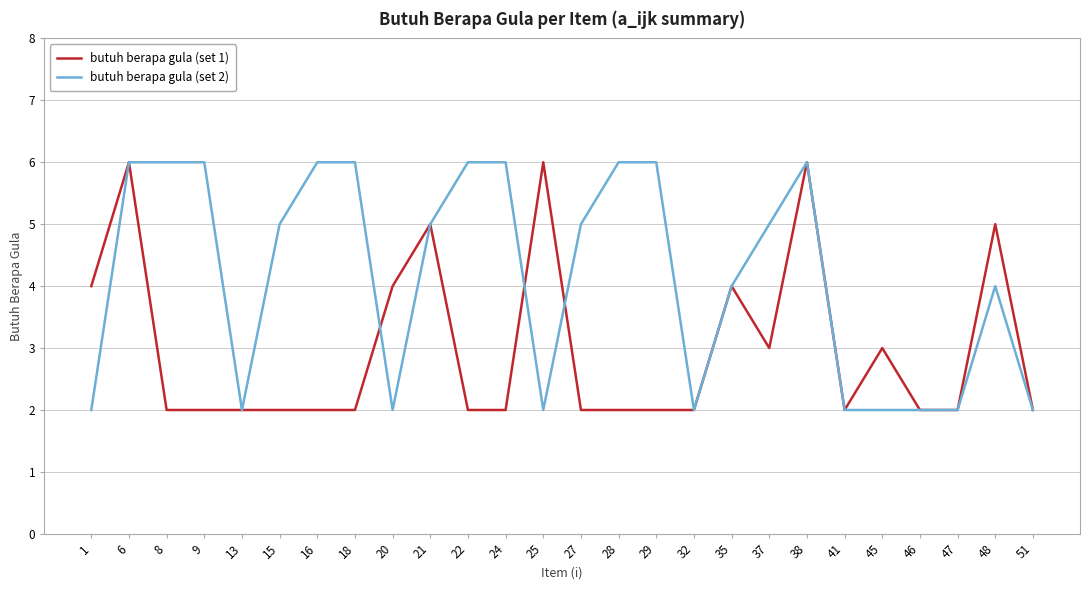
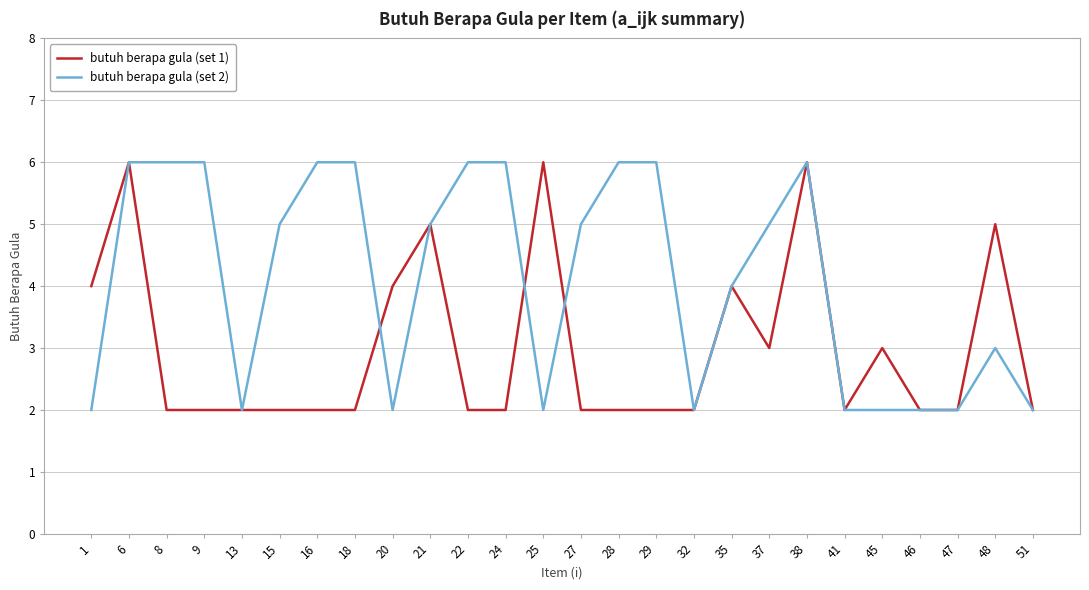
butuh berapa gula (set 2), 48: 4 -> 3
